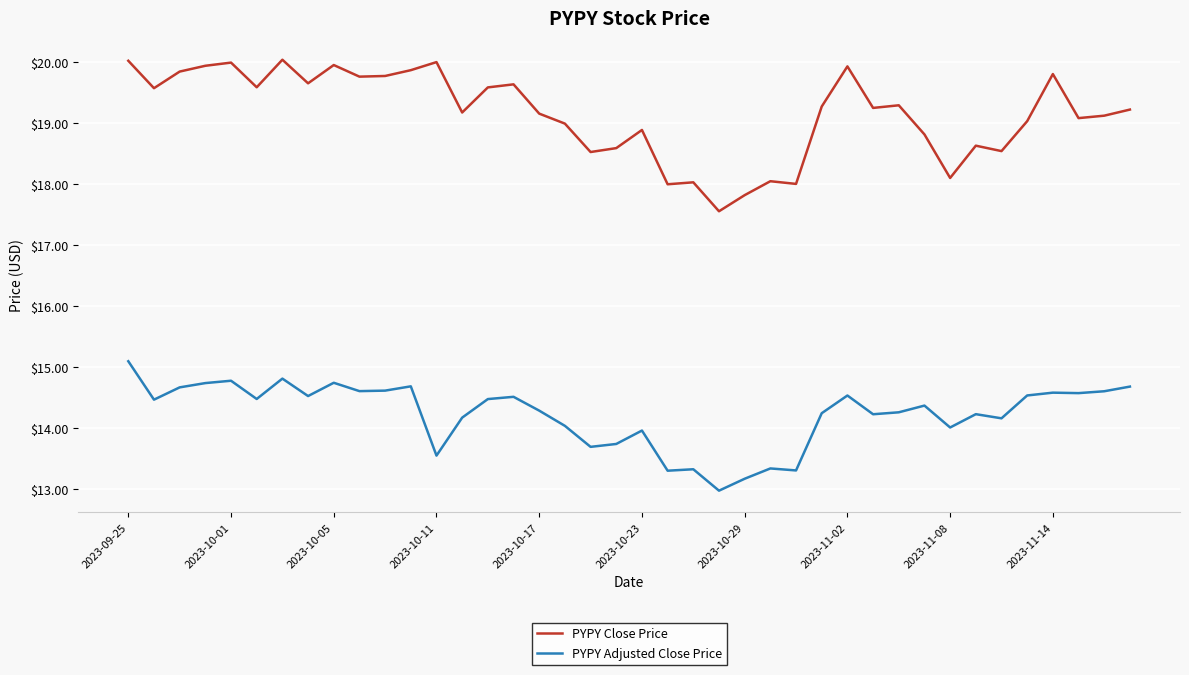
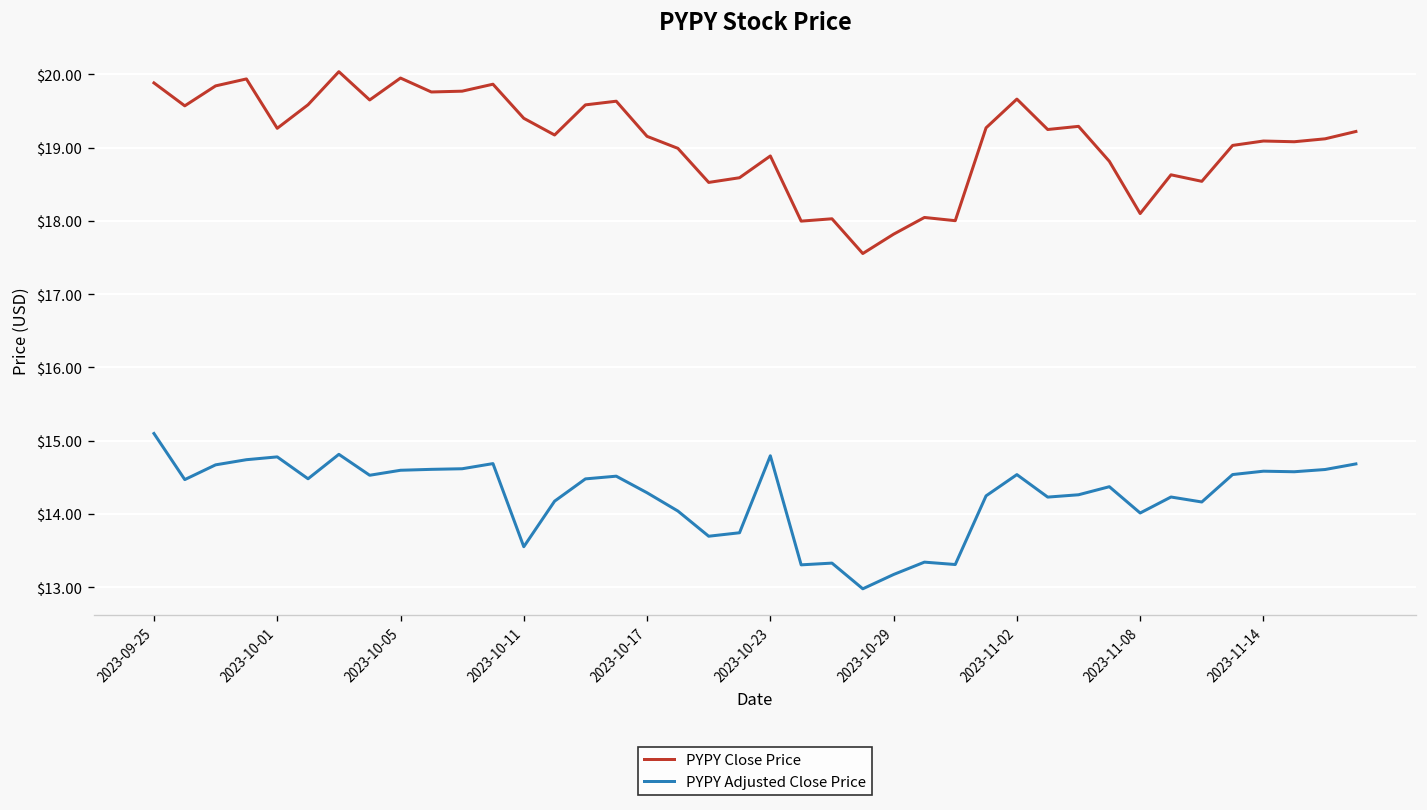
PYPY Close Price, 2023-09-25: $20.0 -> $19.9
PYPY Close Price, 2023-10-01: $20.0 -> $19.3
PYPY Adjusted Close Price, 2023-10-05: $14.7 -> $14.6
PYPY Close Price, 2023-10-11: $20.0 -> $19.4
PYPY Adjusted Close Price, 2023-10-23: $14.0 -> $14.8
PYPY Close Price, 2023-11-02: $19.9 -> $19.7
PYPY Close Price, 2023-11-14: $19.8 -> $19.1
